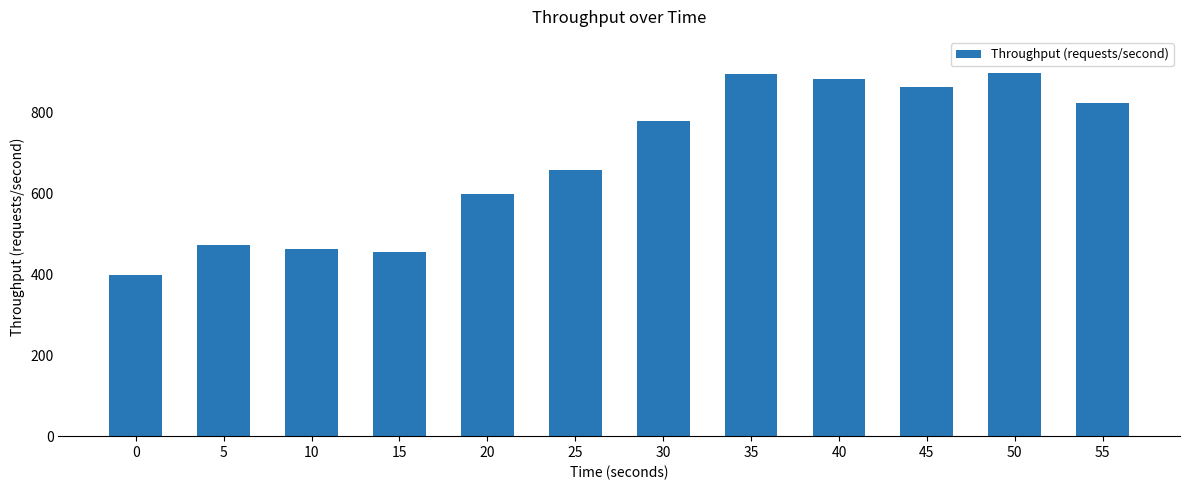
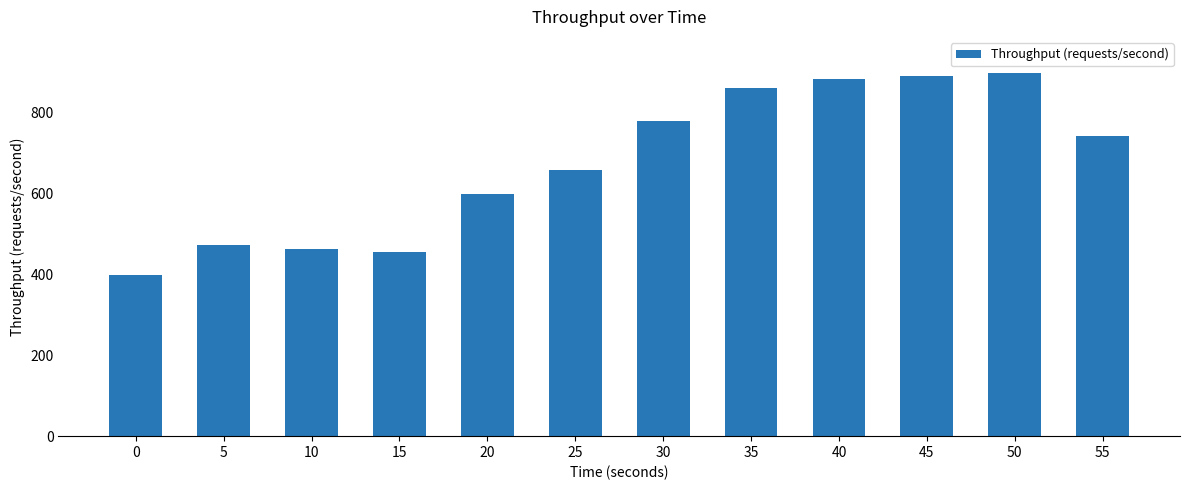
35: 900 -> 860
45: 860 -> 890
55: 820 -> 740
